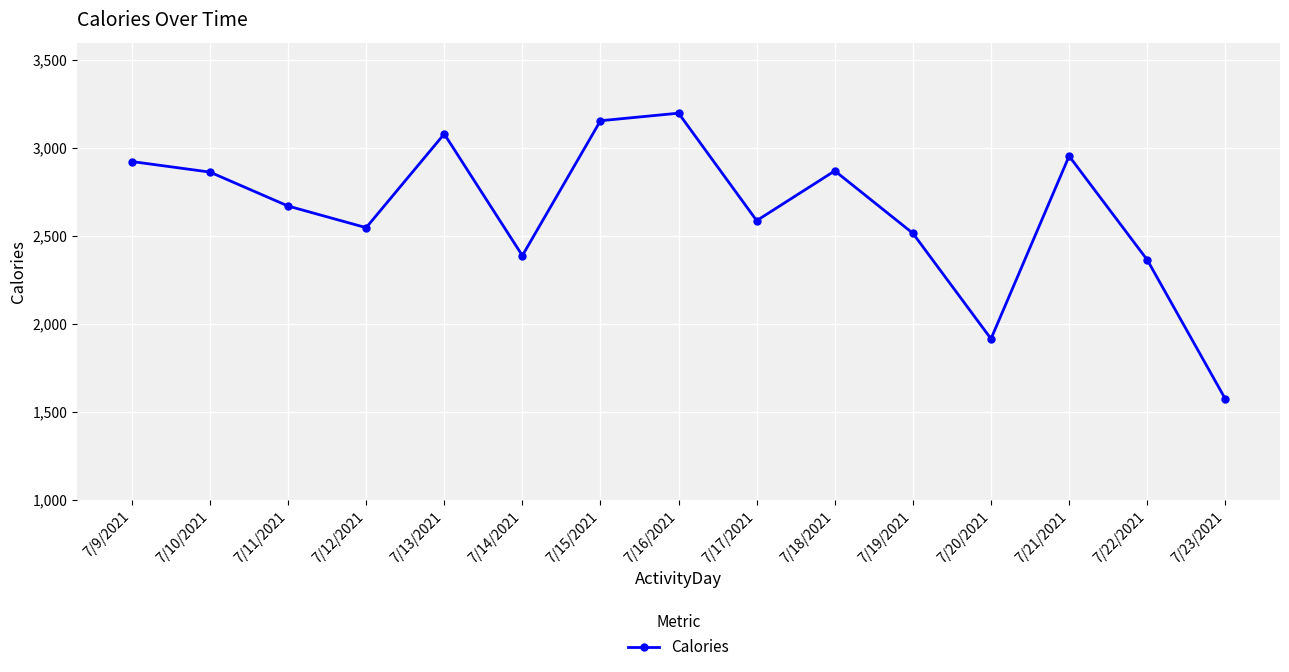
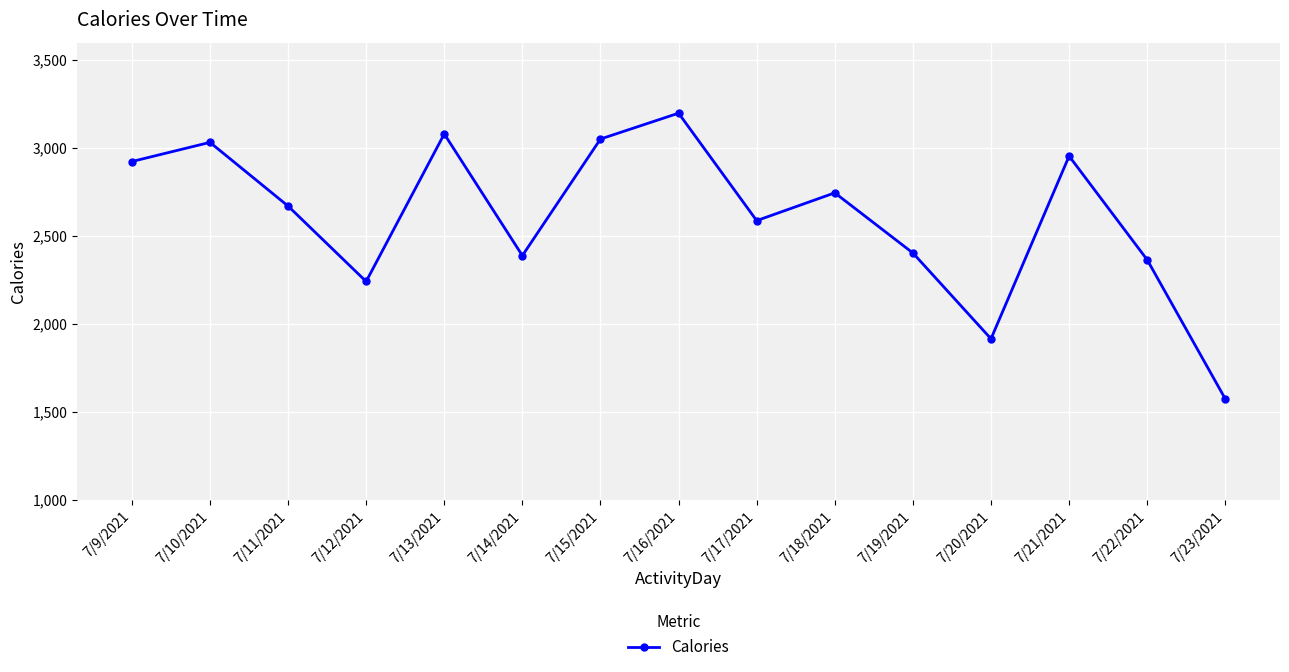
7/10/2021: 2,860 -> 3,030
7/12/2021: 2,550 -> 2,240
7/15/2021: 3,160 -> 3,050
7/18/2021: 2,870 -> 2,750
7/19/2021: 2,520 -> 2,400
